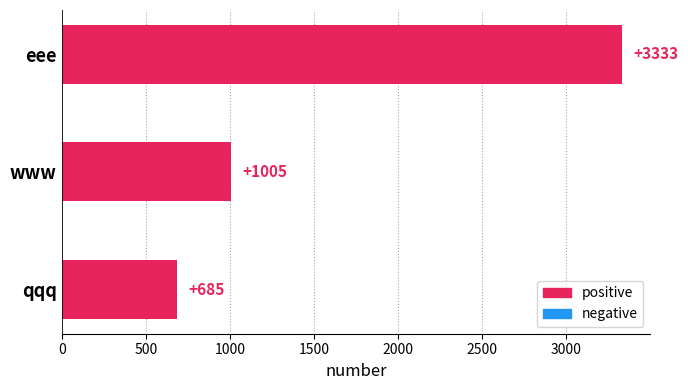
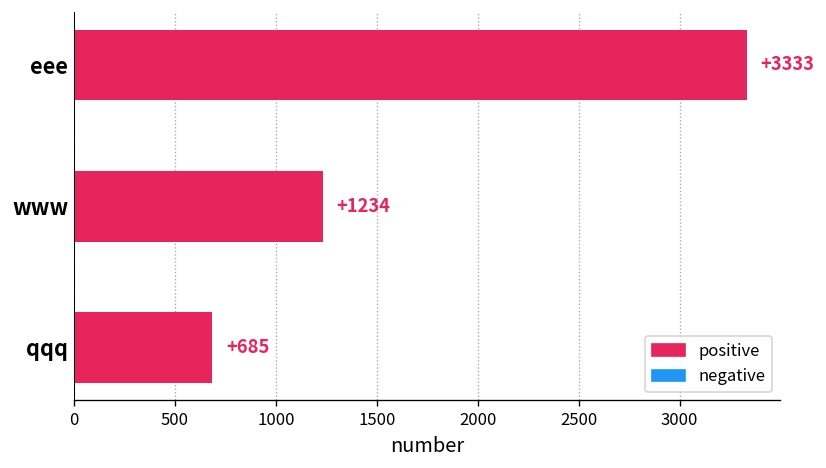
www: +1005 -> +1234
